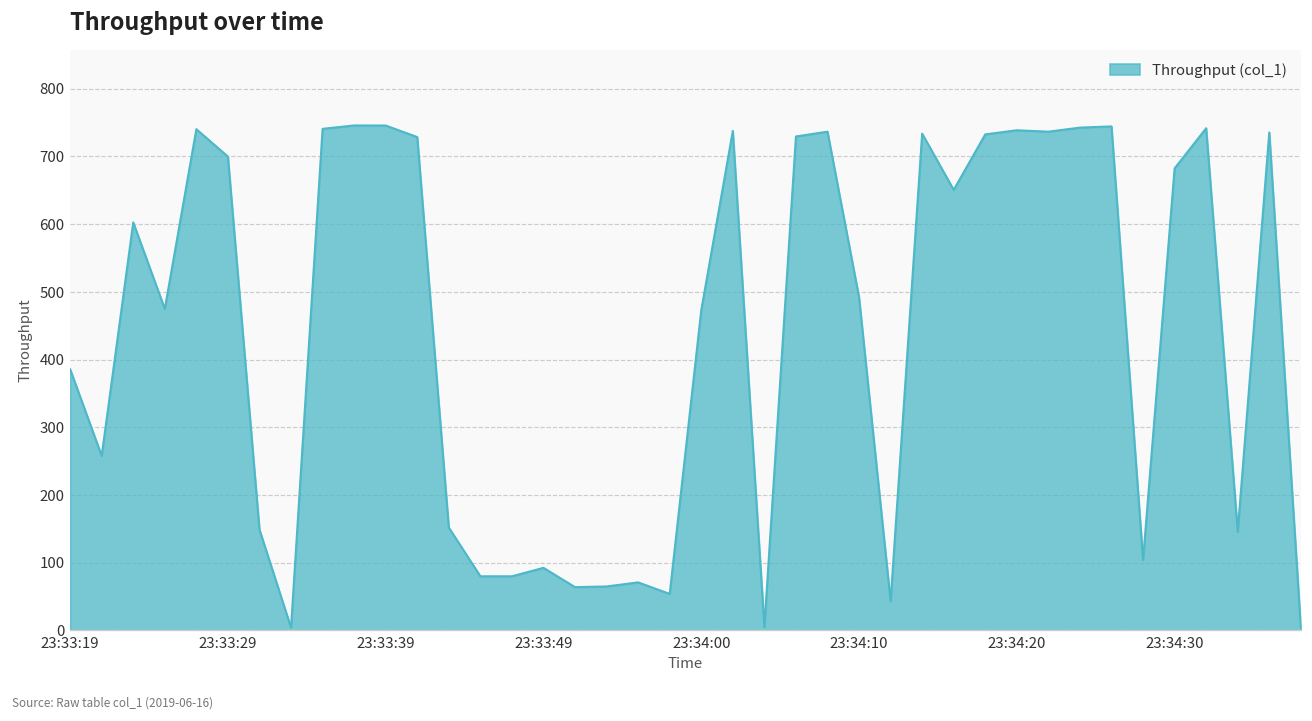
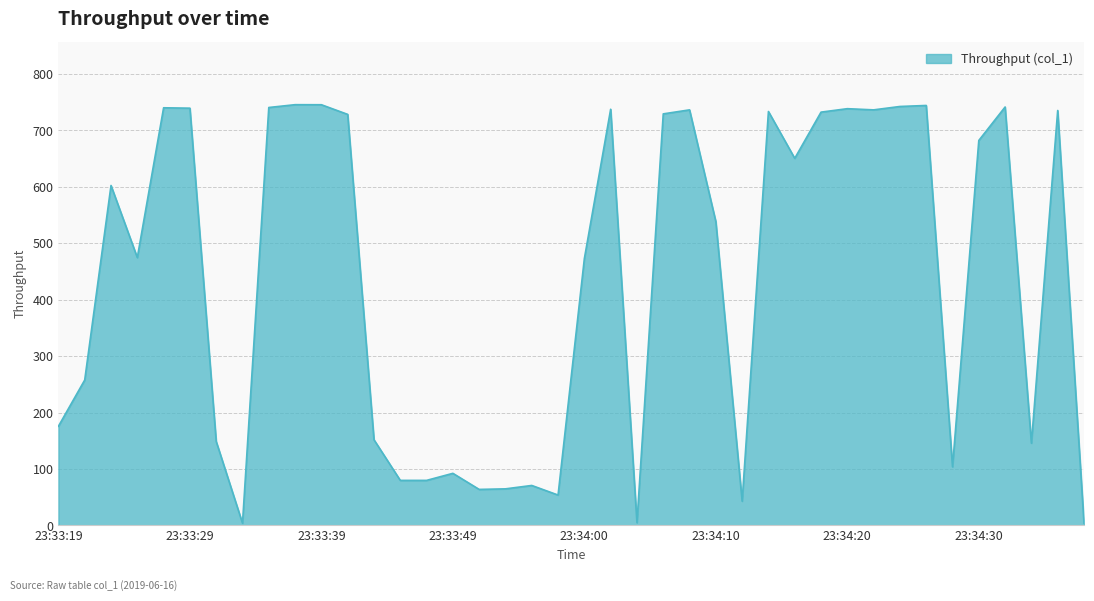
23:33:19: 390 -> 180
23:33:29: 700 -> 740
23:34:10: 490 -> 540
